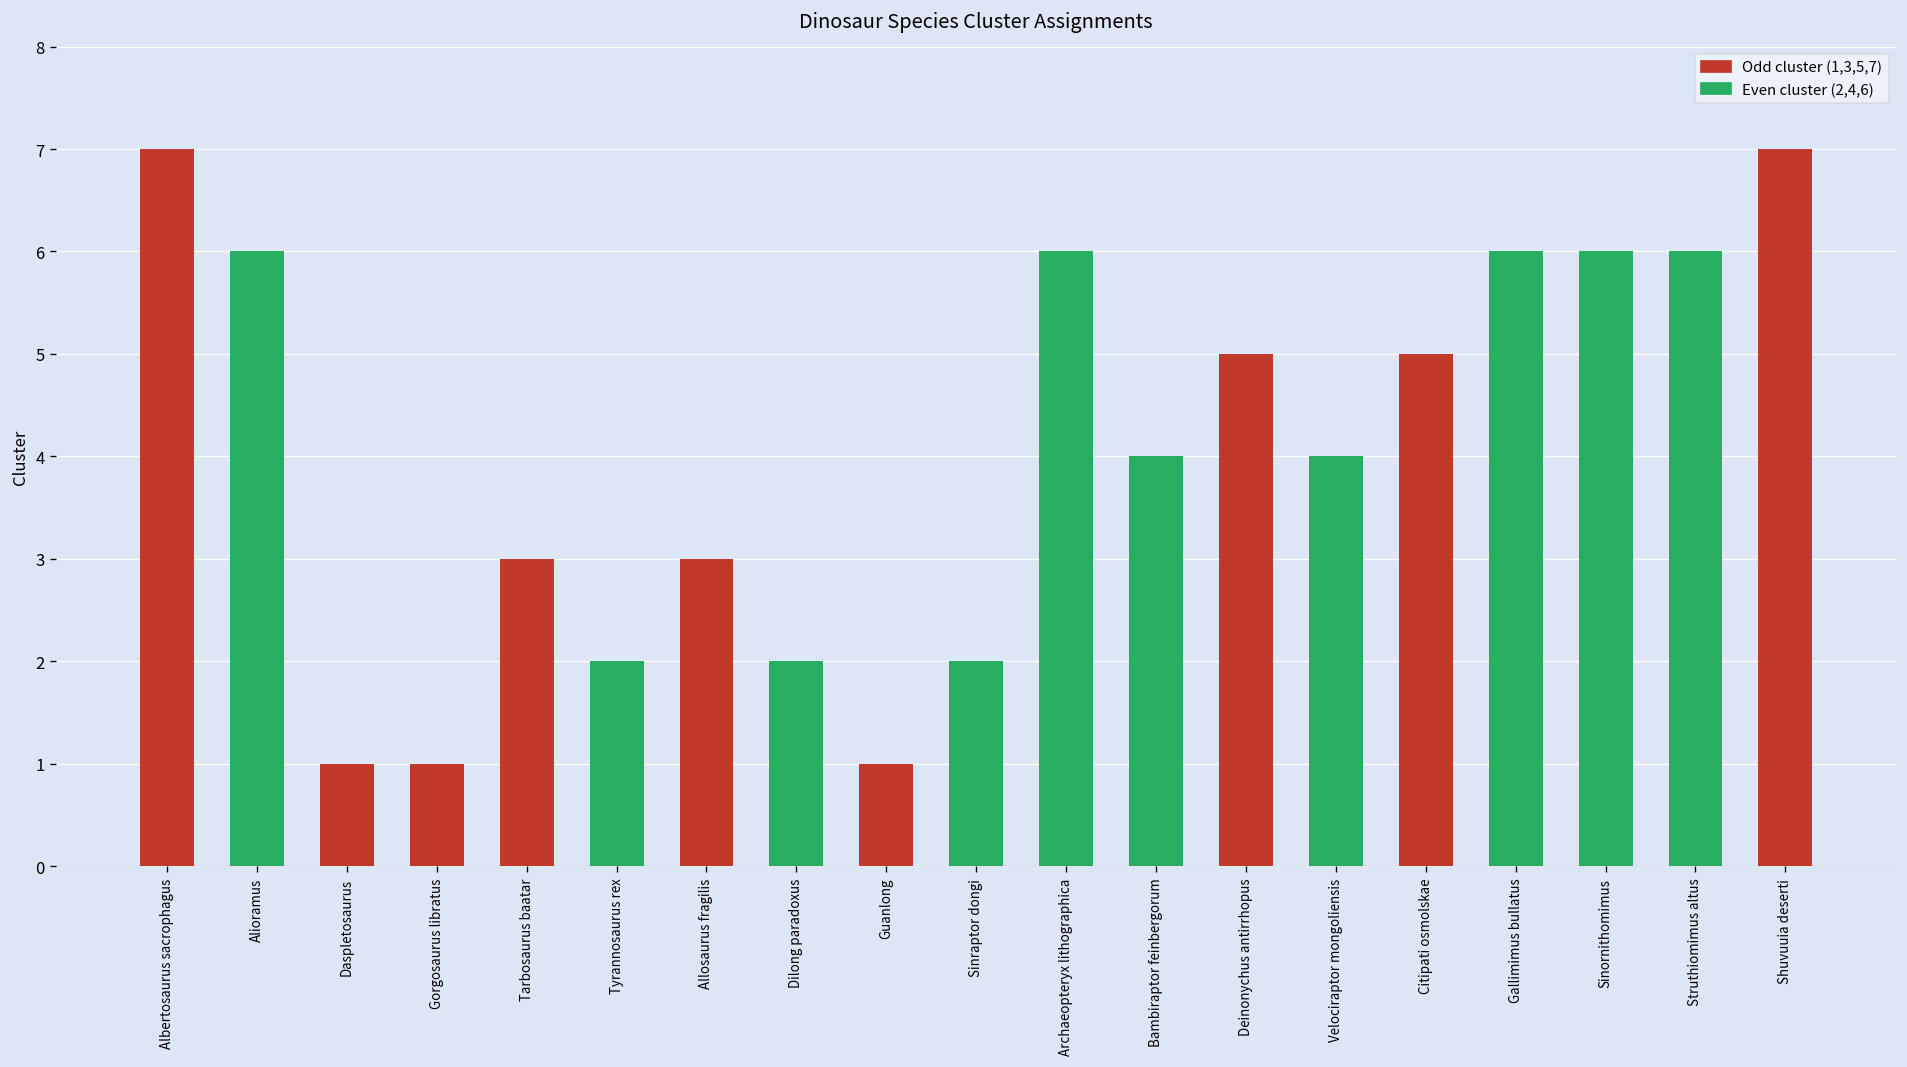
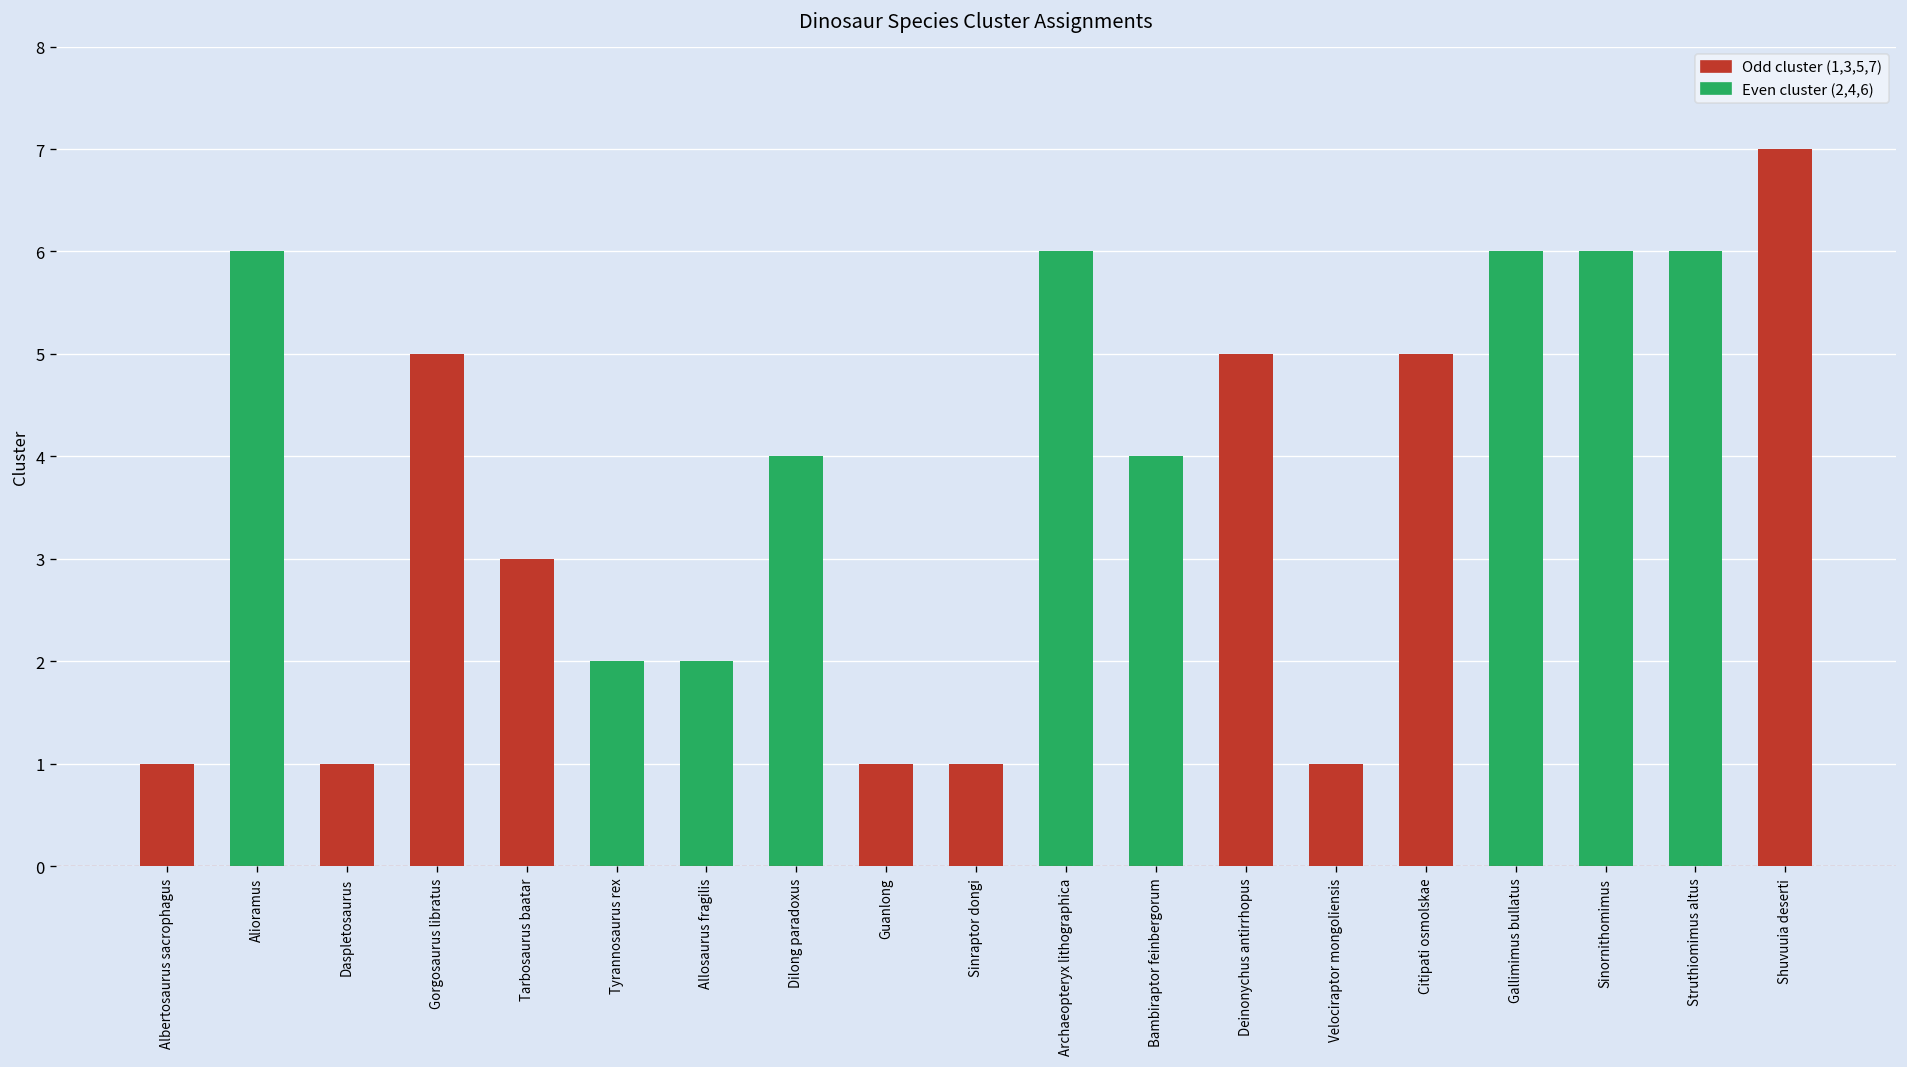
Albertosaurus sacrophagus: 7 -> 1
Gorgosaurus libratus: 1 -> 5
Allosaurus fragilis: 3 -> 2
Dilong paradoxus: 2 -> 4
Sinraptor dongi: 2 -> 1
Velociraptor mongoliensis: 4 -> 1
